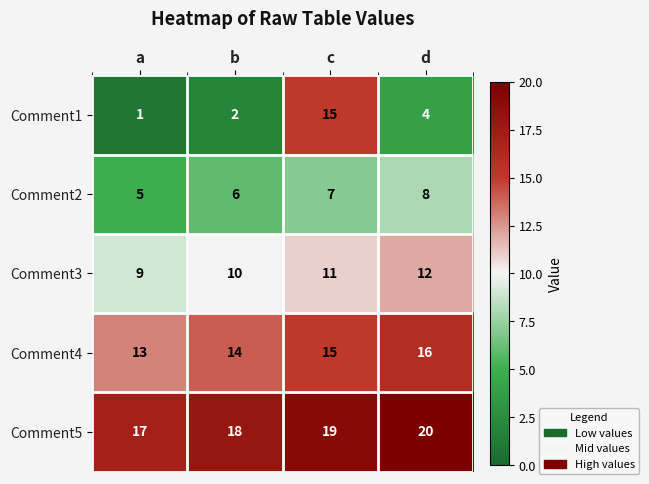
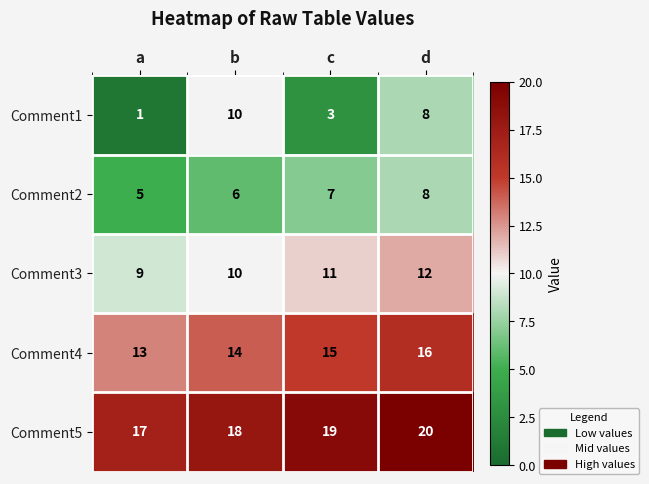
Comment1, b: 2 -> 10
Comment1, c: 15 -> 3
Comment1, d: 4 -> 8
